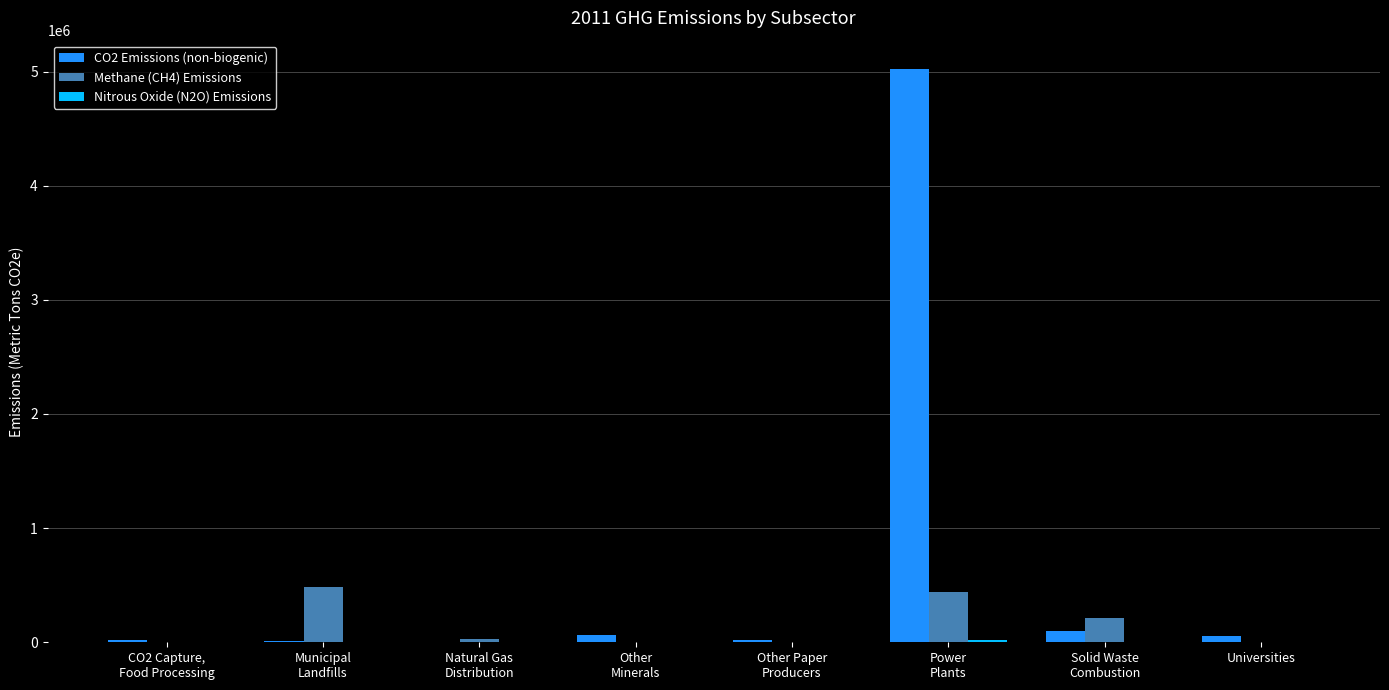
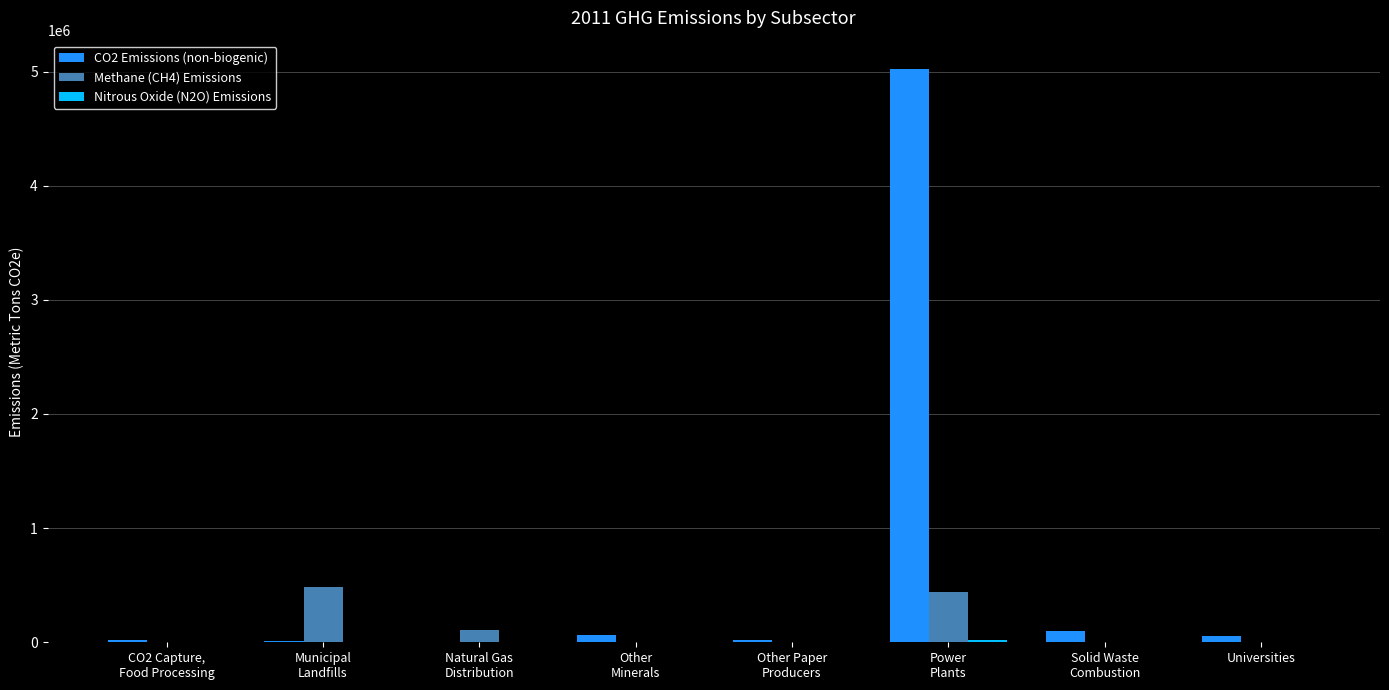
Methane (CH4) Emissions, Natural Gas Distribution: 30000 -> 100000
Methane (CH4) Emissions, Solid Waste Combustion: 210000 -> 0
